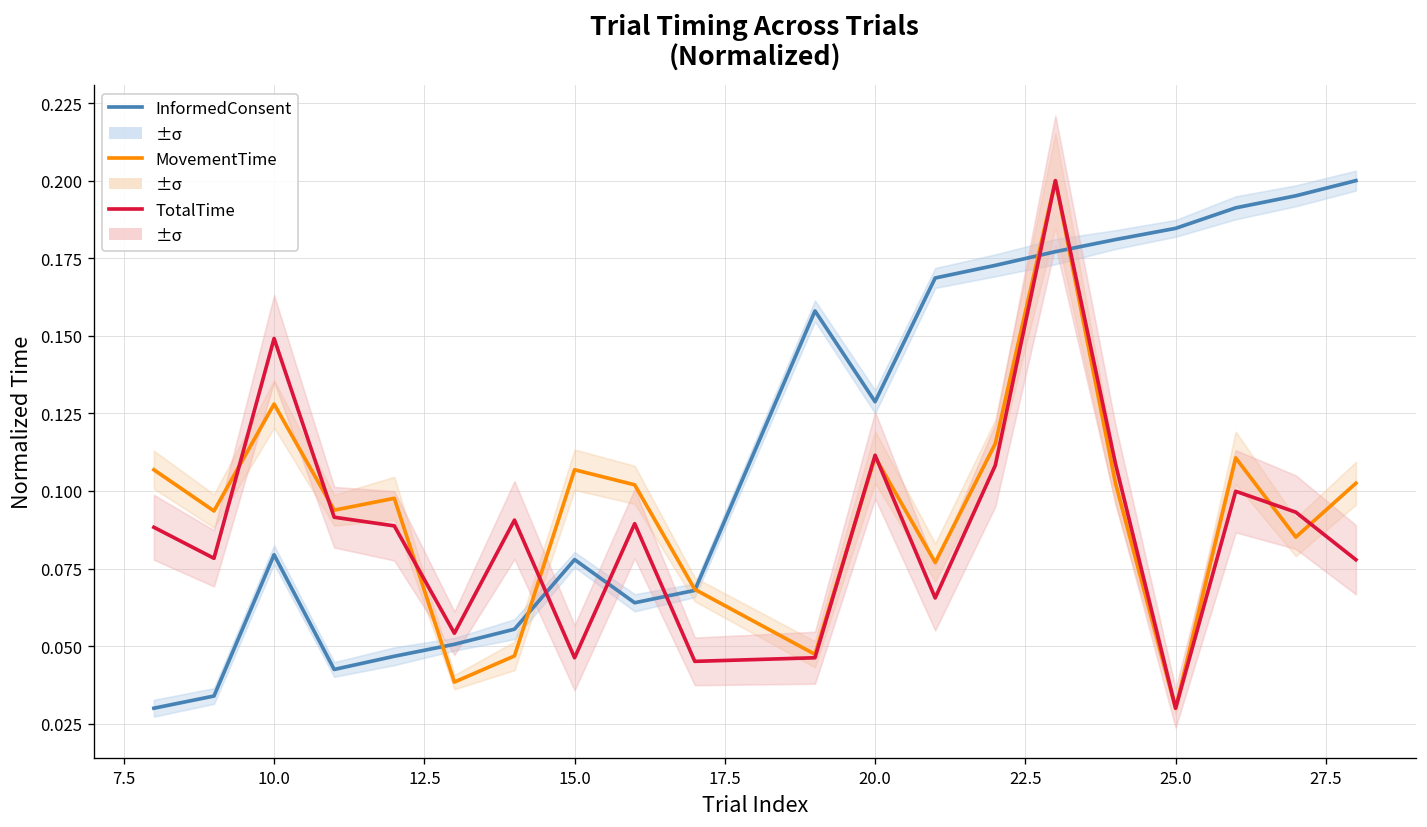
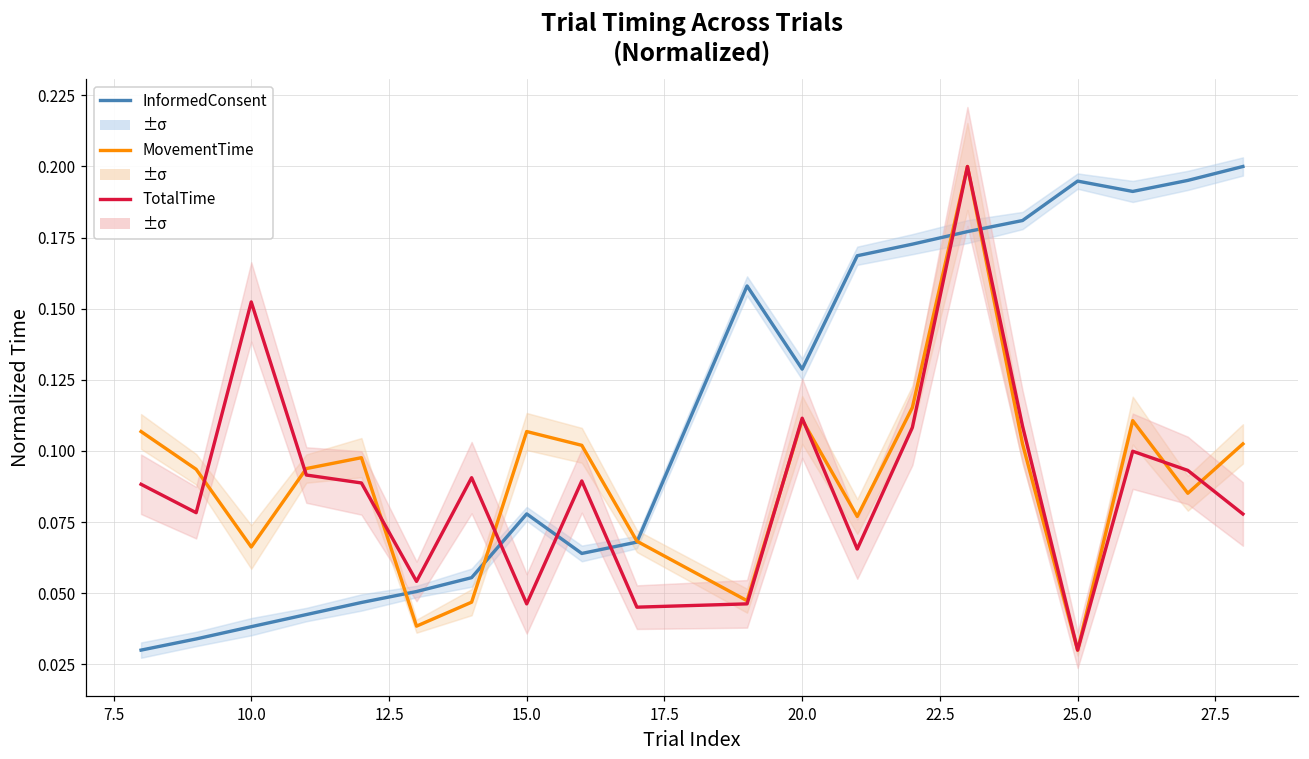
InformedConsent, 10.0: 0.079 -> 0.038
MovementTime, 10.0: 0.128 -> 0.066
TotalTime, 10.0: 0.149 -> 0.152
InformedConsent, 25.0: 0.185 -> 0.195
